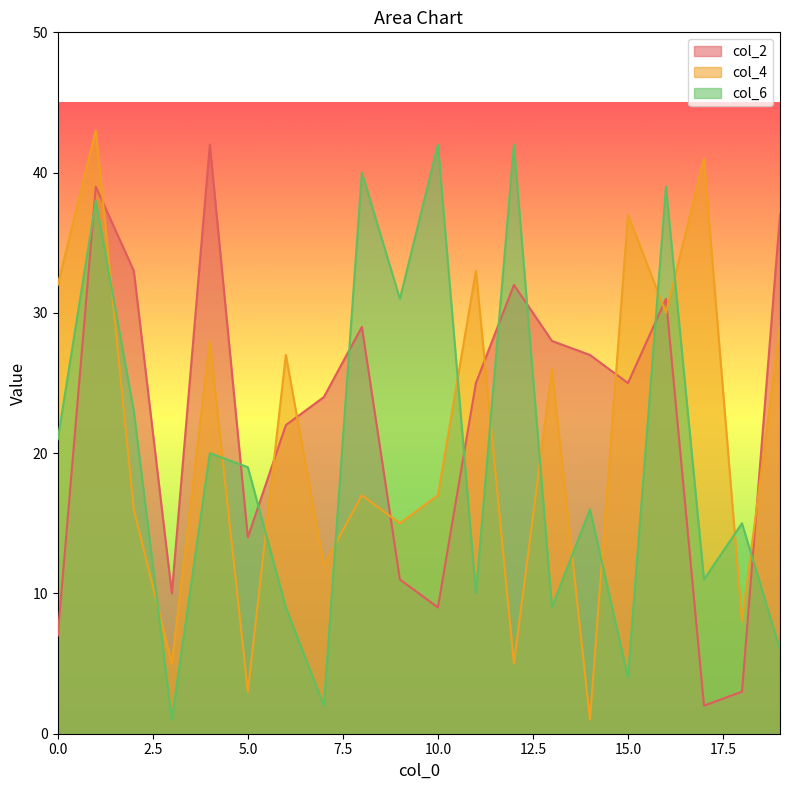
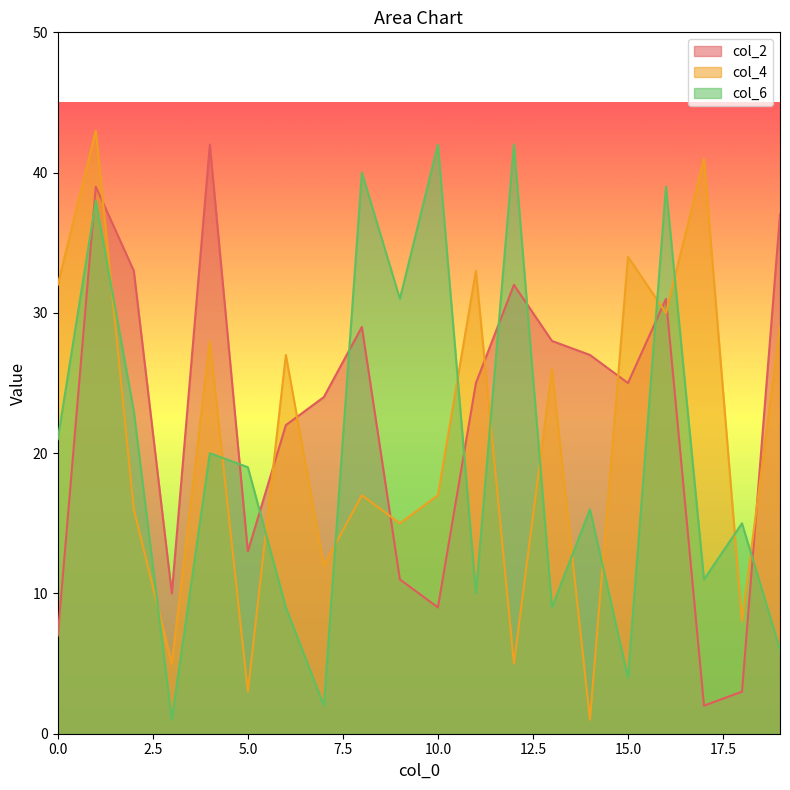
col_2, 5.0: 14 -> 13
col_4, 15.0: 37 -> 34
